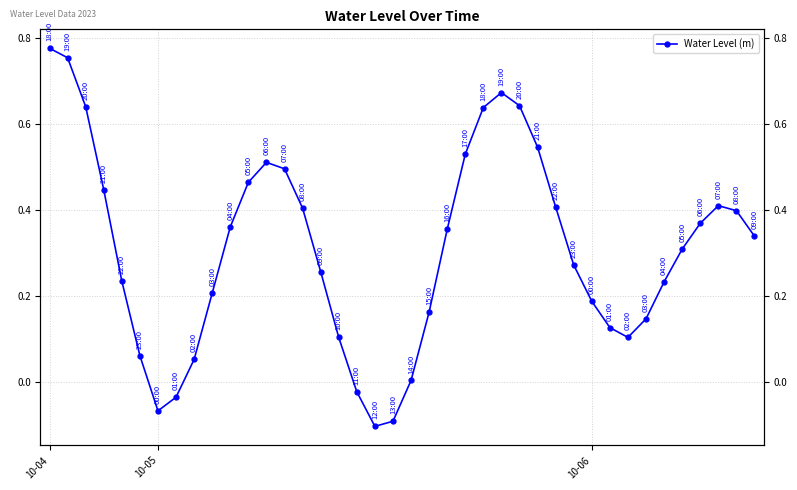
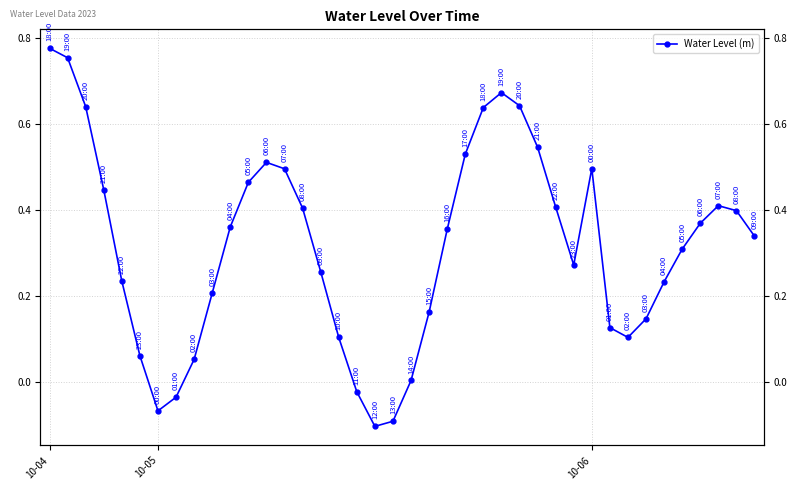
10-06: 0.19 -> 0.50
